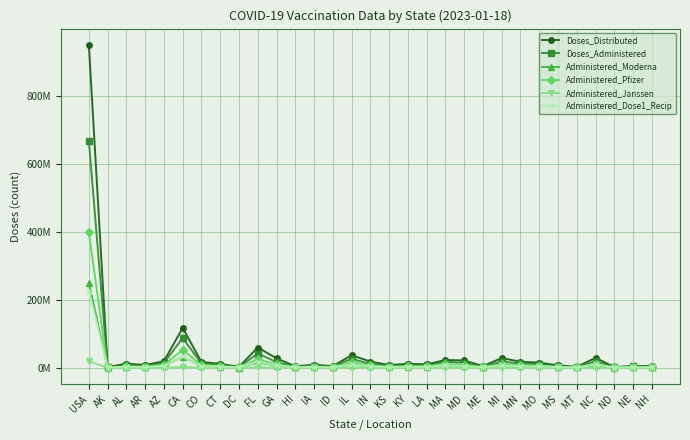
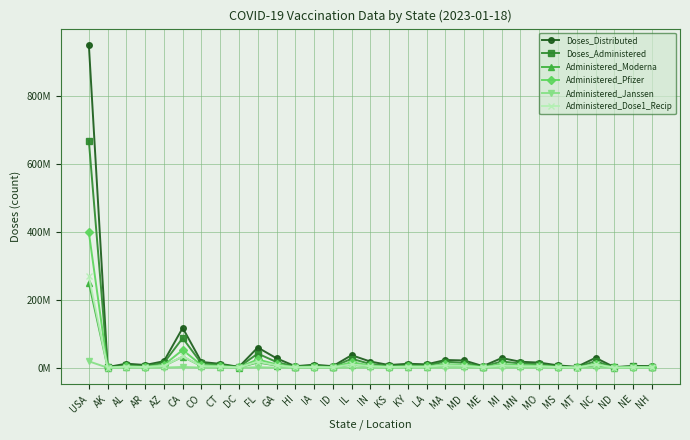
Administered_Dose1_Recip, USA: 230000000 -> 270000000
